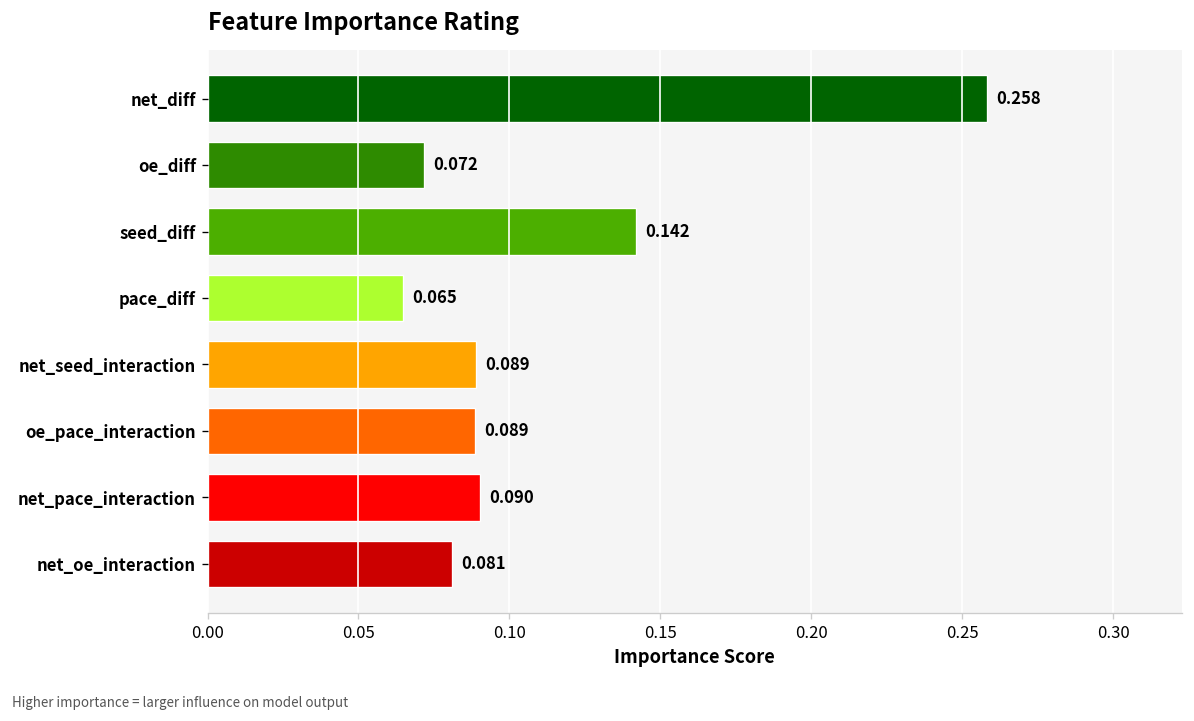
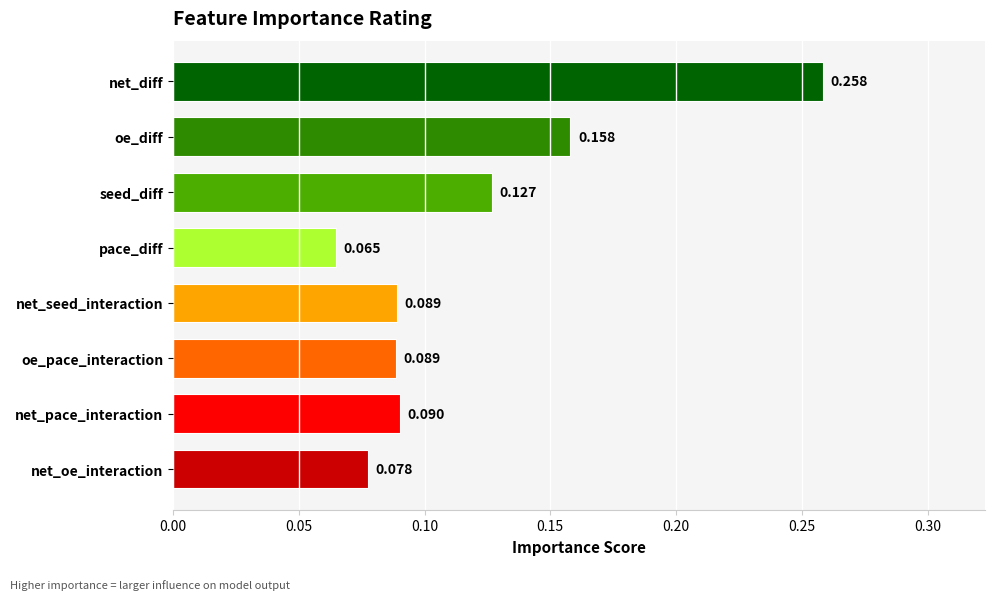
oe_diff: 0.072 -> 0.158
seed_diff: 0.142 -> 0.127
net_oe_interaction: 0.081 -> 0.078
